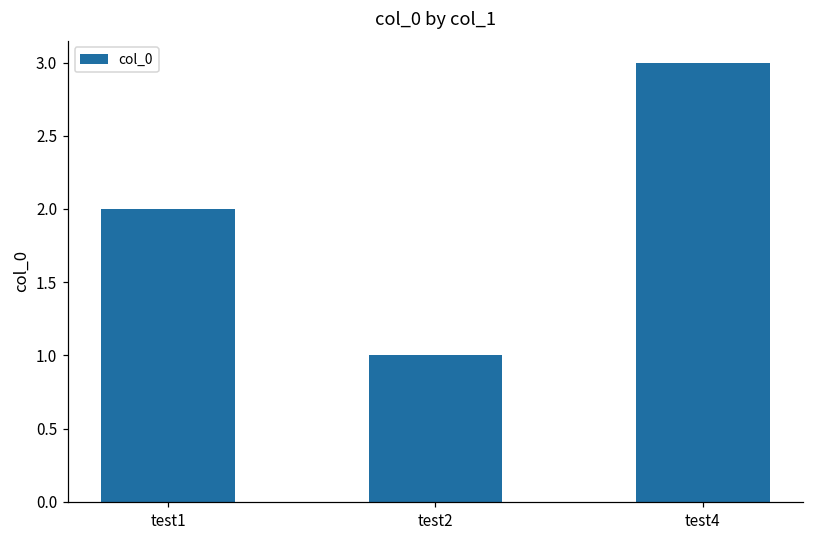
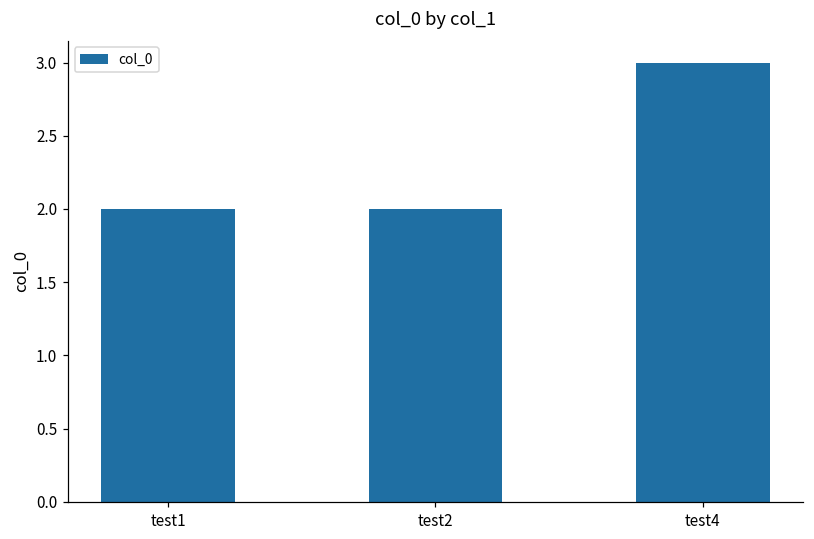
test2: 1 -> 2
